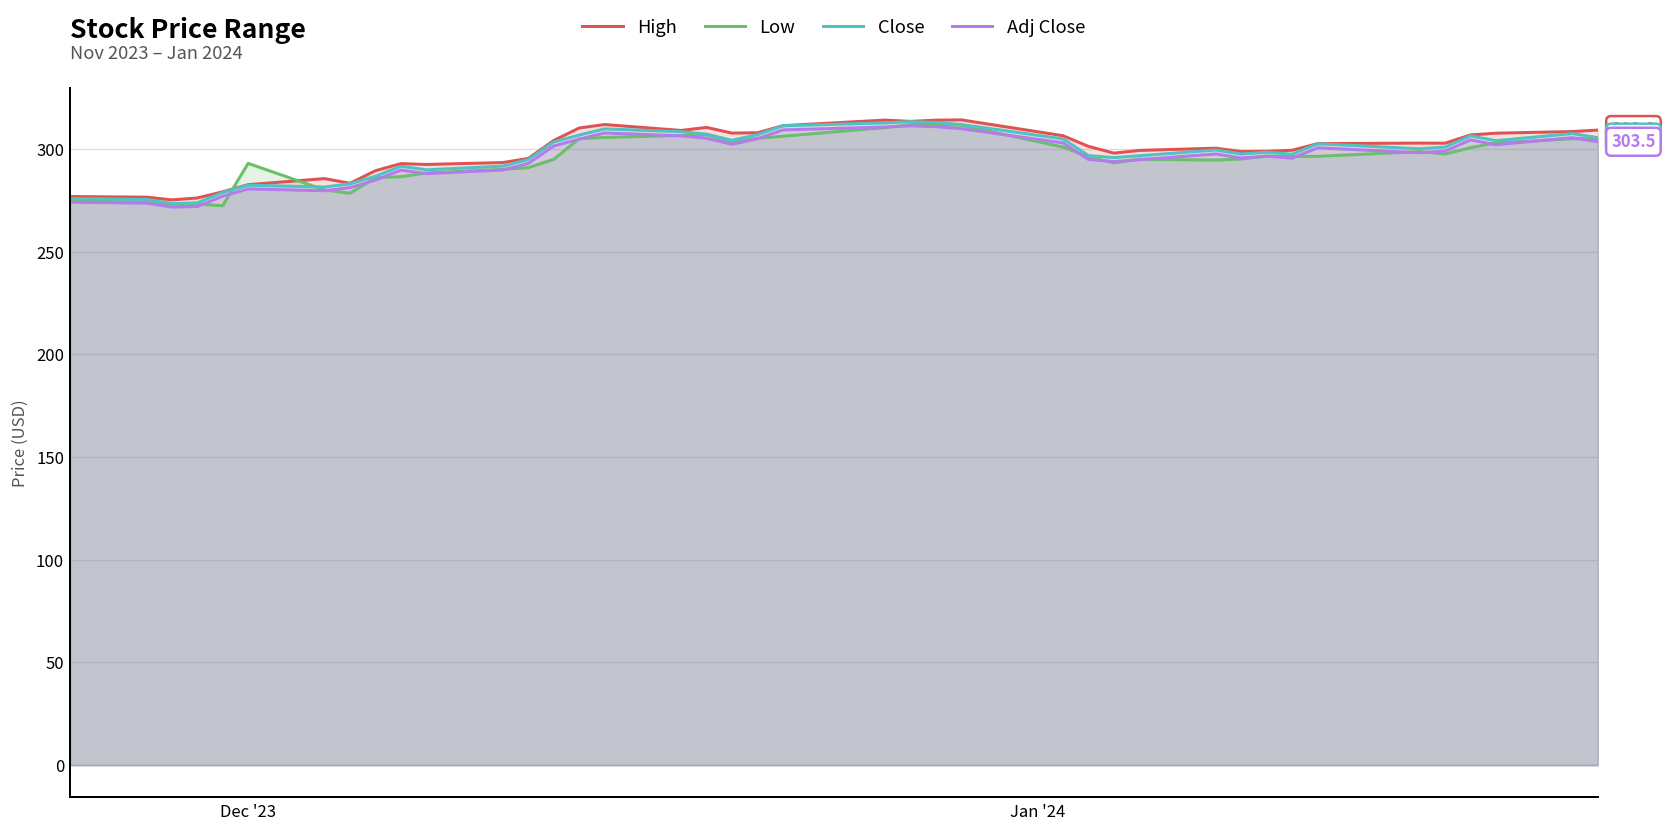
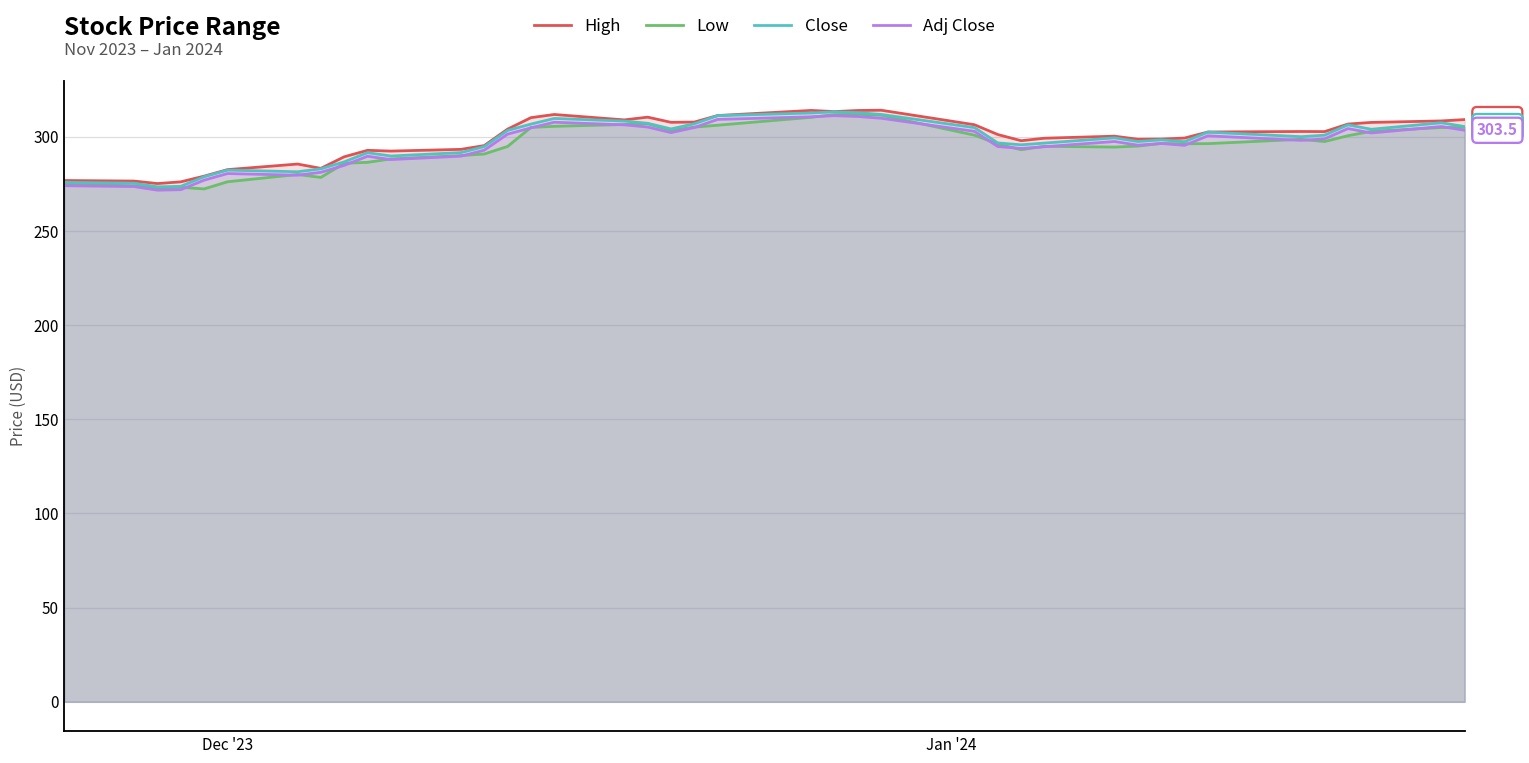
Low, Dec '23: 293 -> 276
